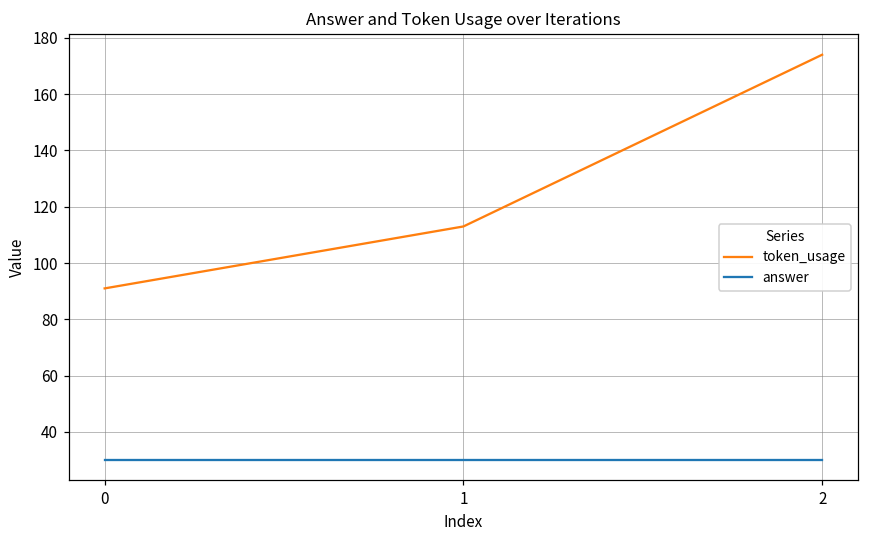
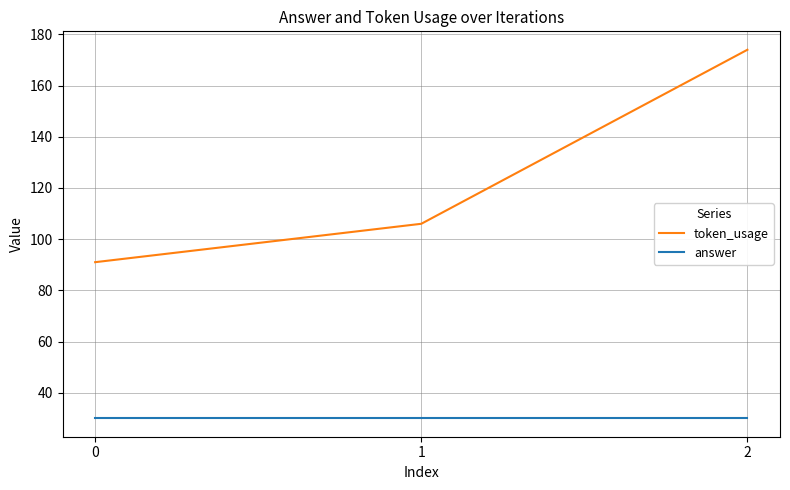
token_usage, 1: 113 -> 106
